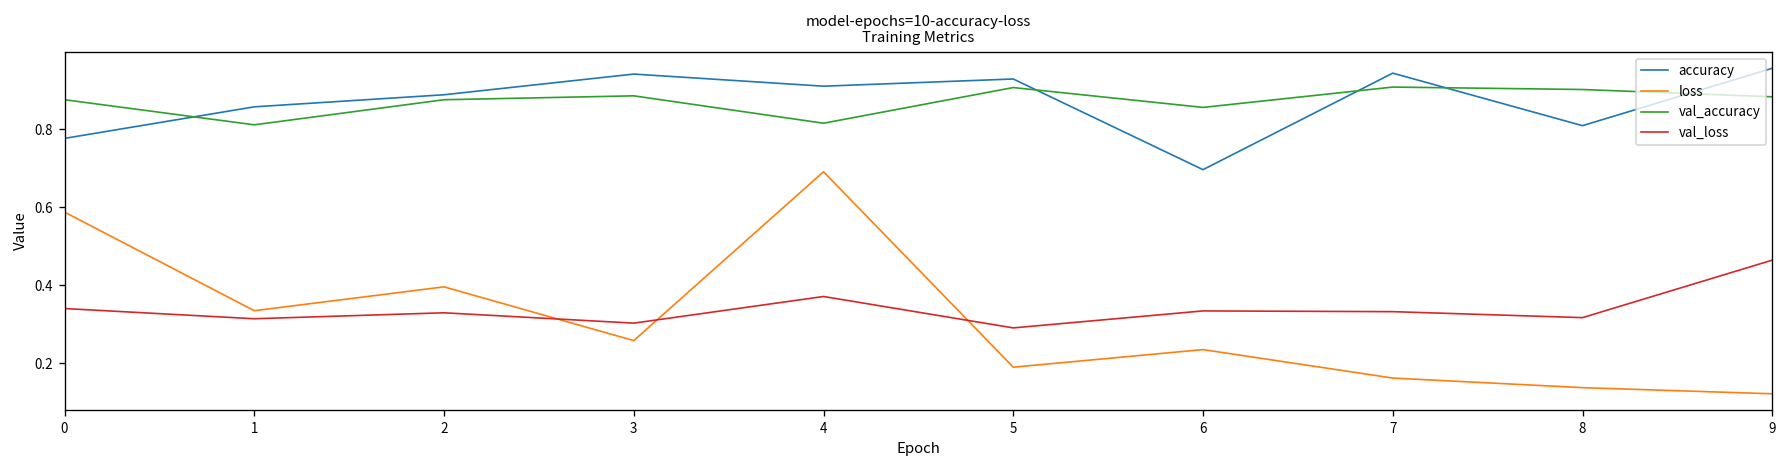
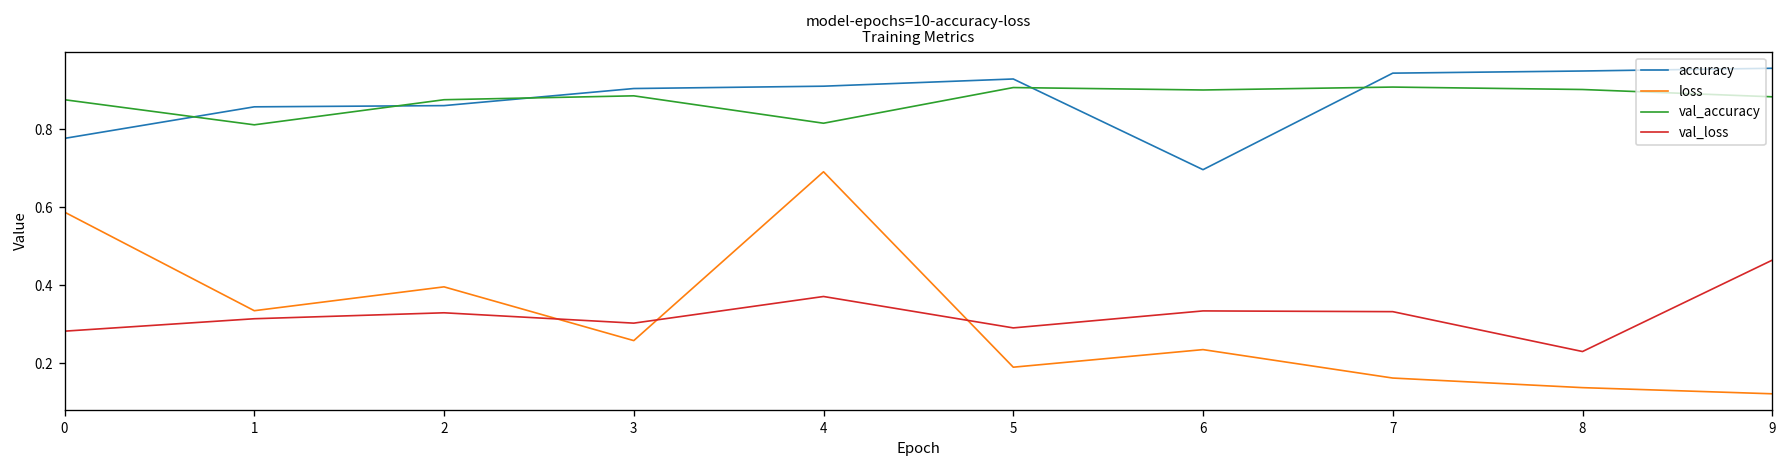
val_loss, 0: 0.34 -> 0.28
accuracy, 2: 0.89 -> 0.86
accuracy, 3: 0.94 -> 0.90
val_accuracy, 6: 0.86 -> 0.90
accuracy, 8: 0.81 -> 0.95
val_loss, 8: 0.32 -> 0.23
